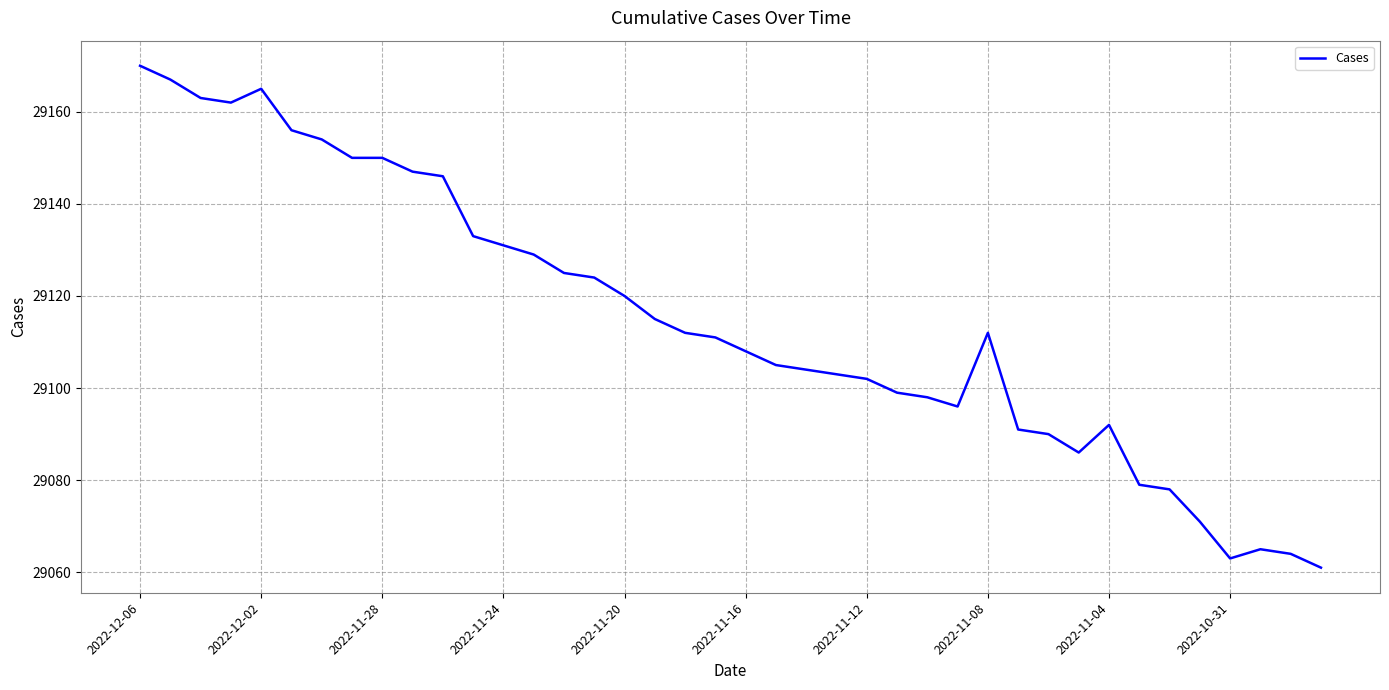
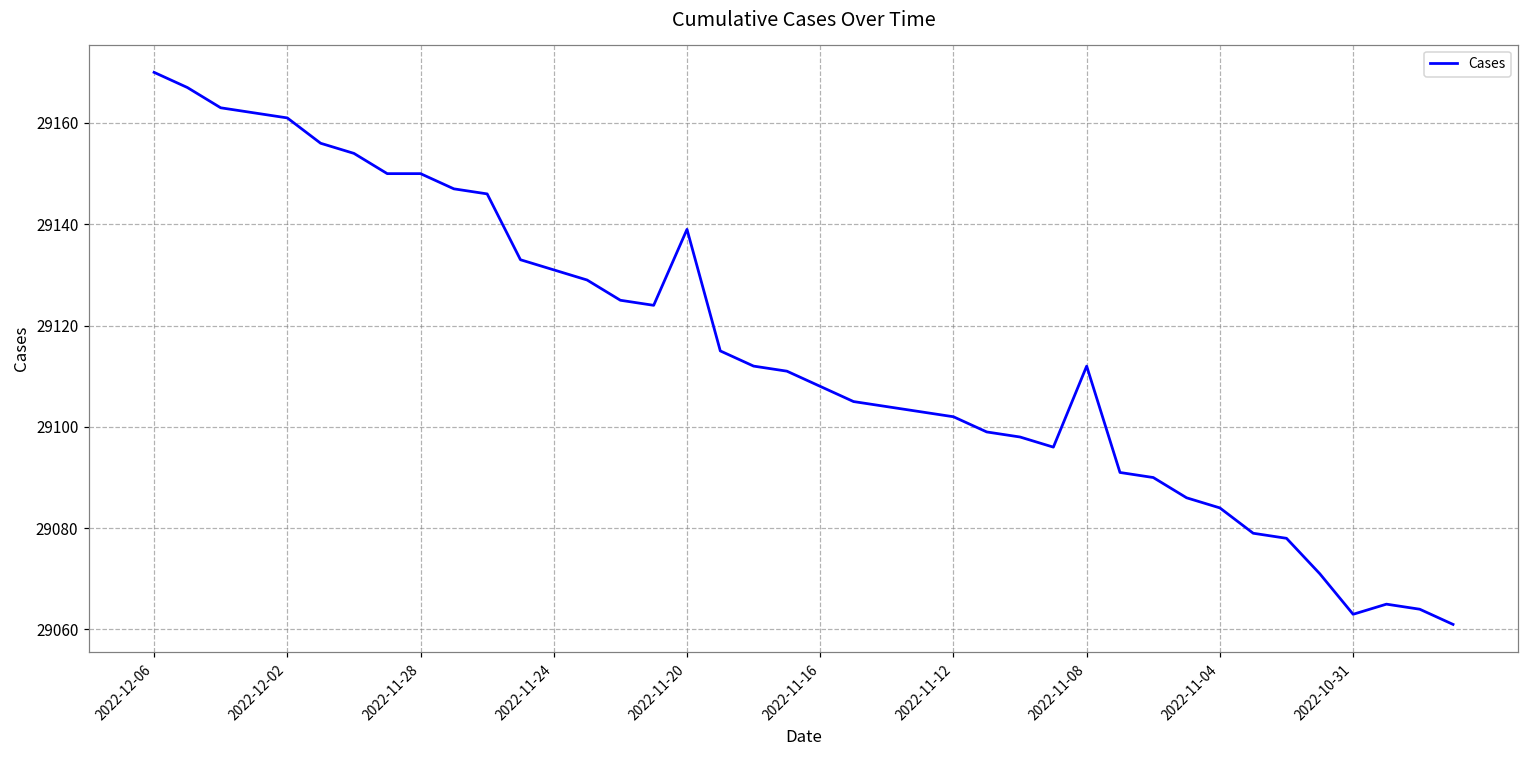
2022-12-02: 29165 -> 29161
2022-11-20: 29120 -> 29139
2022-11-04: 29092 -> 29084
